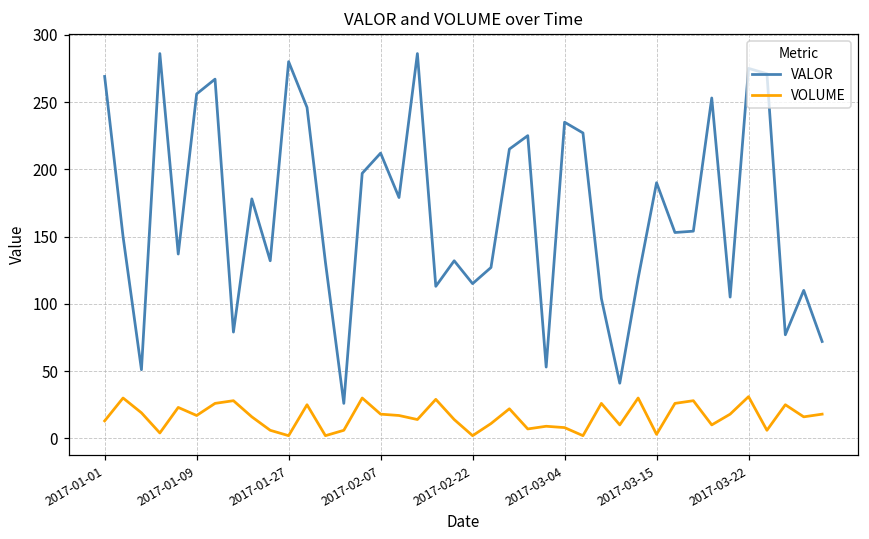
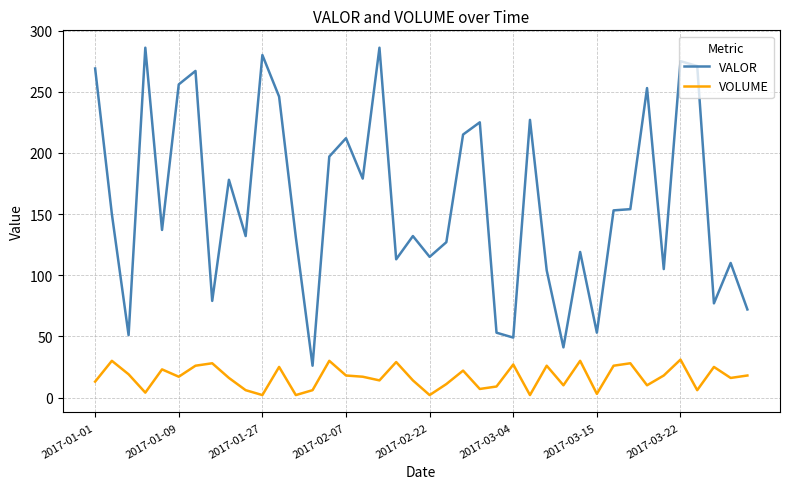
VALOR, 2017-03-04: 235 -> 49
VOLUME, 2017-03-04: 8 -> 27
VALOR, 2017-03-15: 190 -> 53
